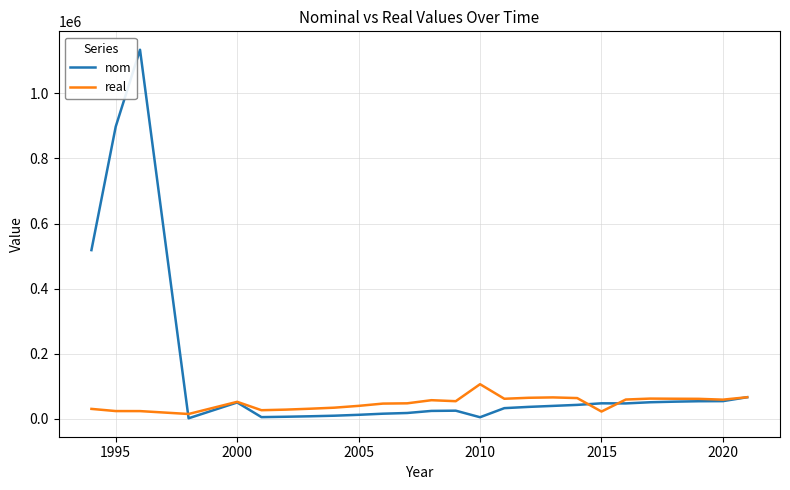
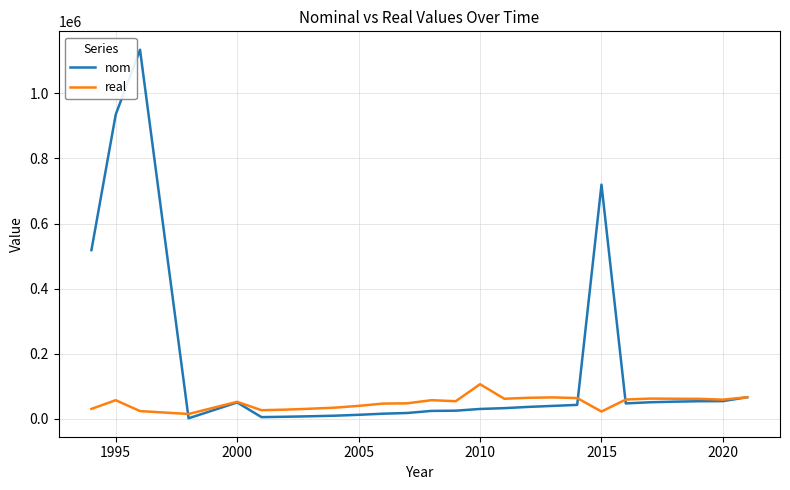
nom, 1995: 900000 -> 940000
real, 1995: 20000 -> 60000
nom, 2010: 0 -> 30000
nom, 2015: 50000 -> 720000
